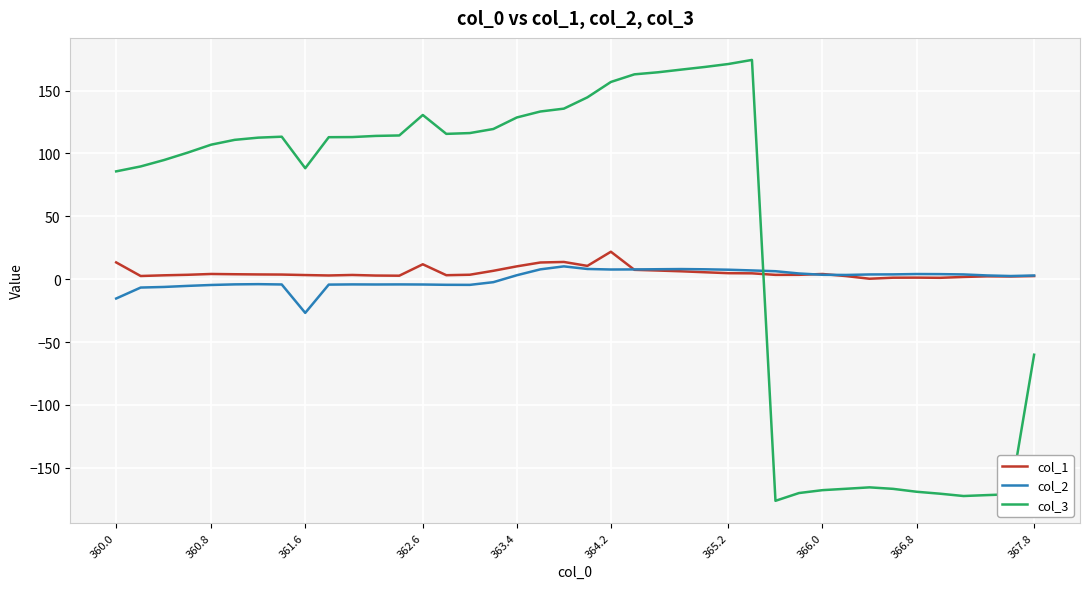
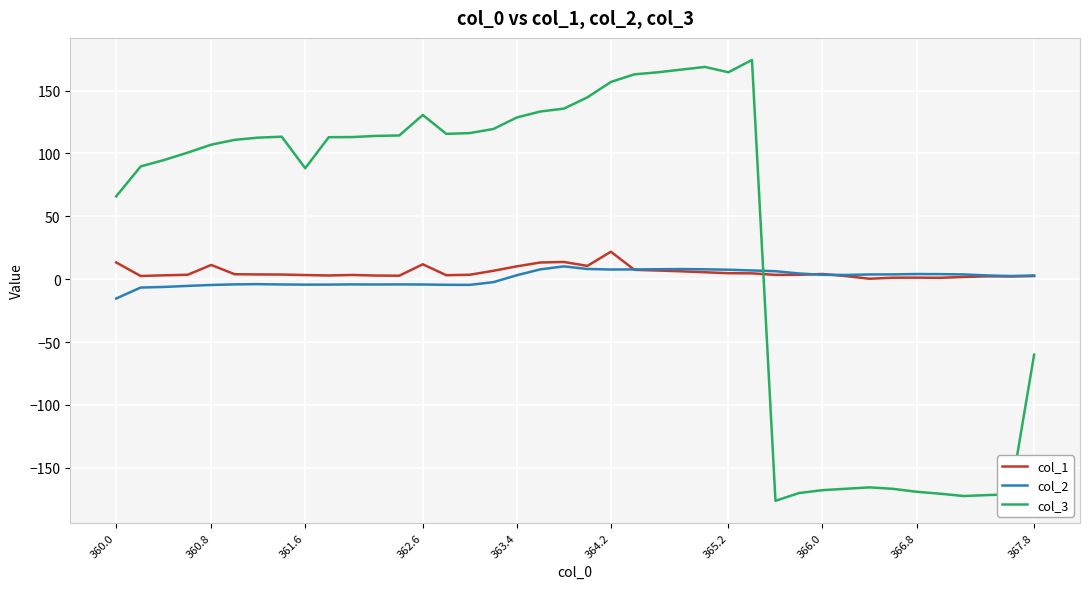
col_3, 360.0: 86 -> 66
col_1, 360.8: 4 -> 11
col_2, 361.6: -27 -> -4
col_3, 365.2: 171 -> 164
